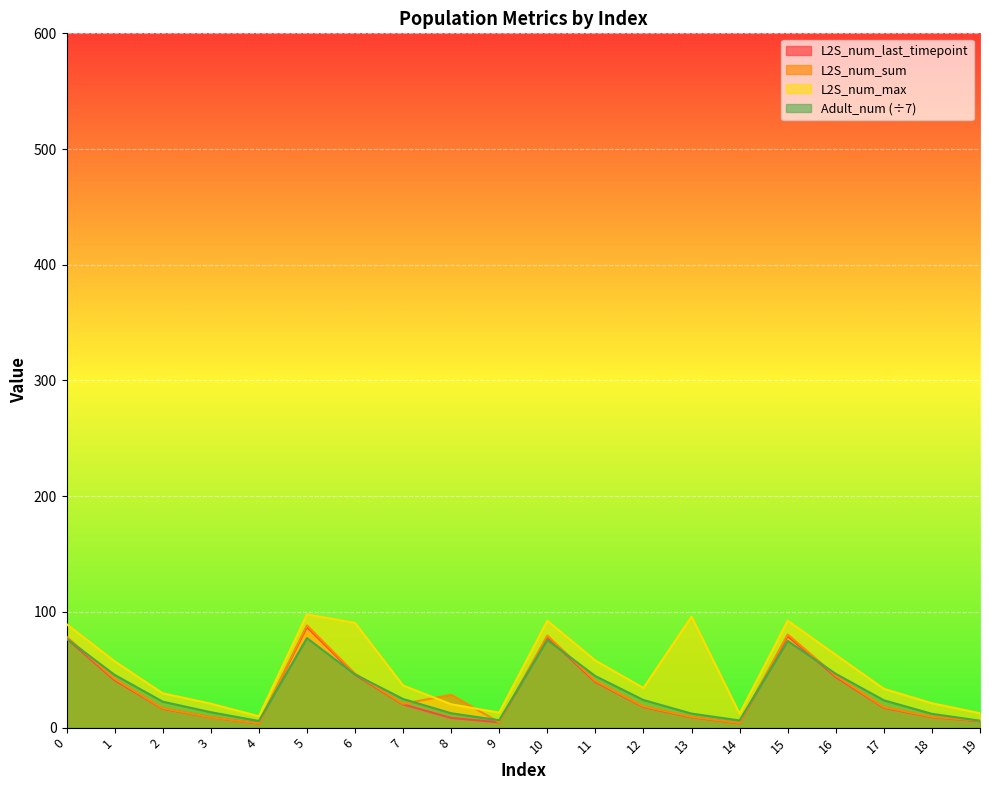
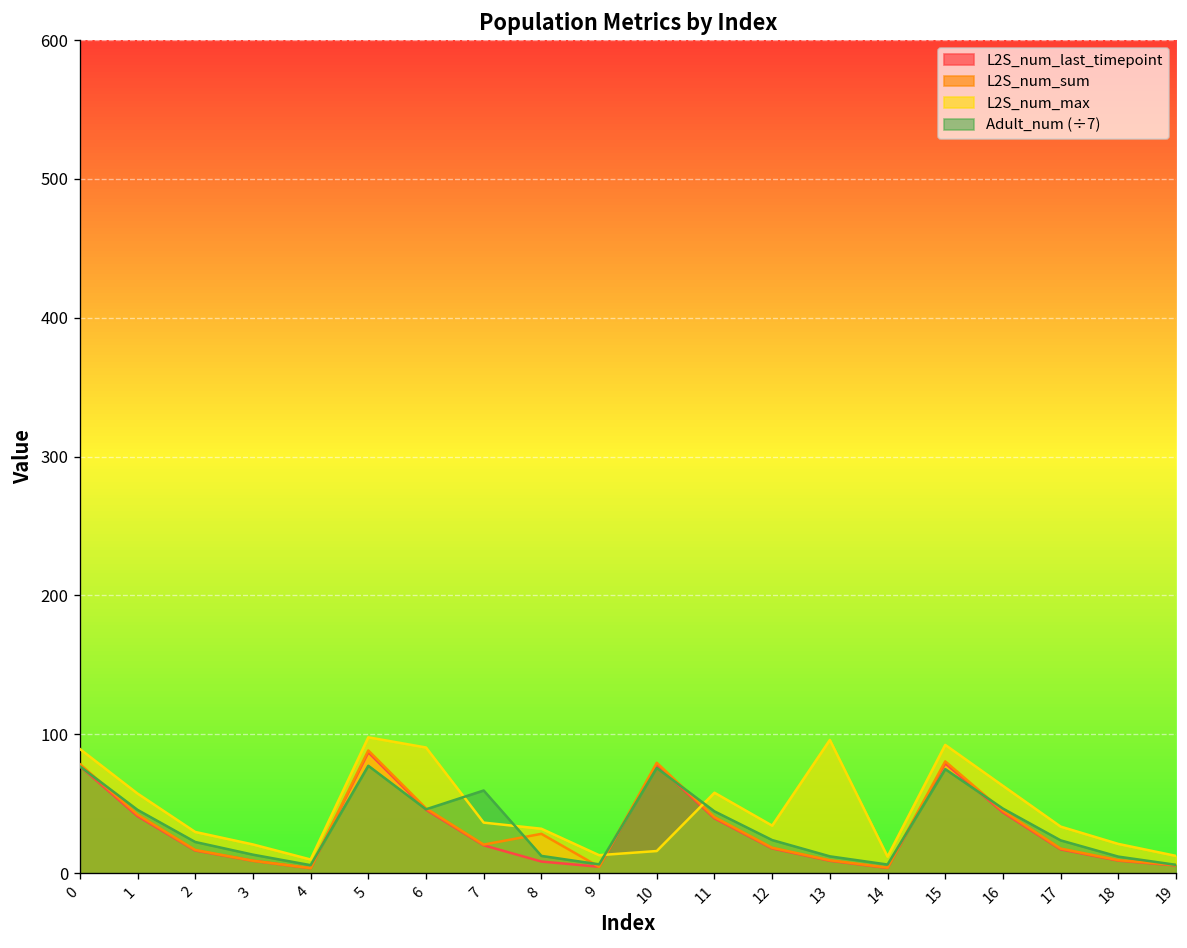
Adult_num (÷7), 7: 25 -> 60
L2S_num_max, 8: 20 -> 32
L2S_num_max, 10: 92 -> 16
